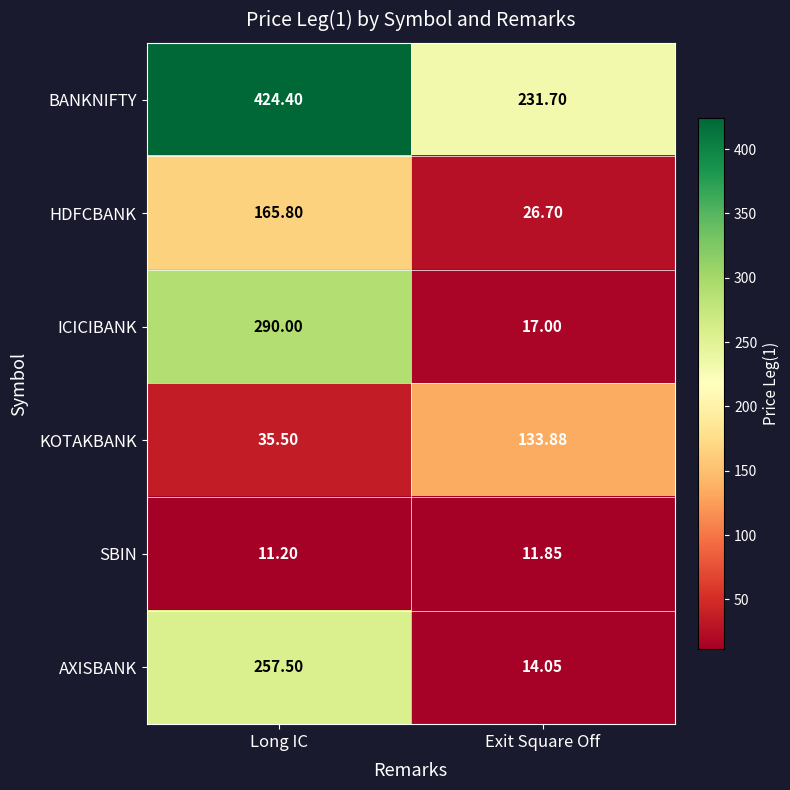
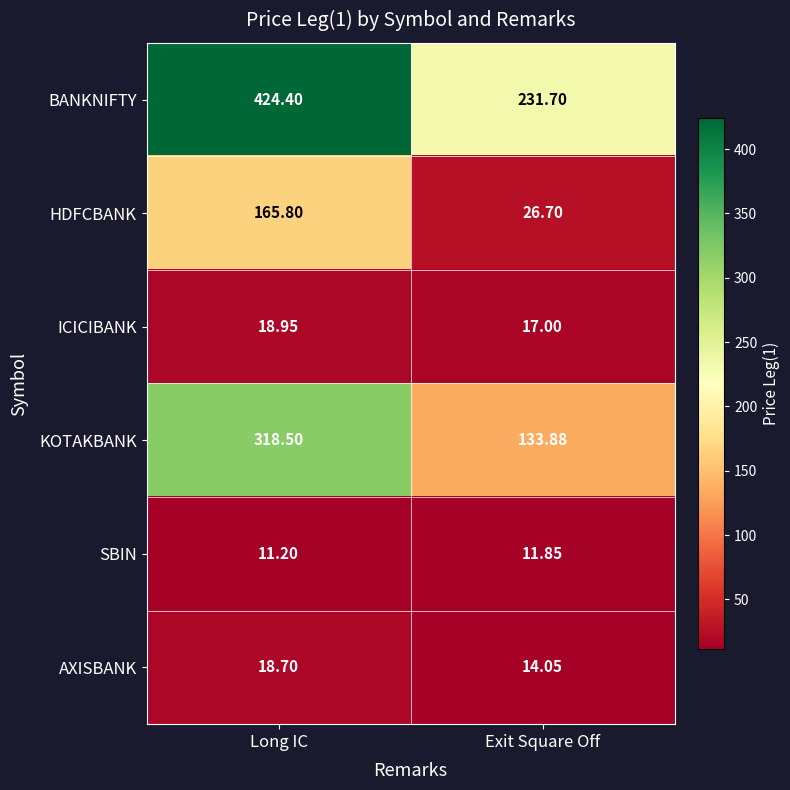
ICICIBANK, Long IC: 290.00 -> 18.95
KOTAKBANK, Long IC: 35.50 -> 318.50
AXISBANK, Long IC: 257.50 -> 18.70
